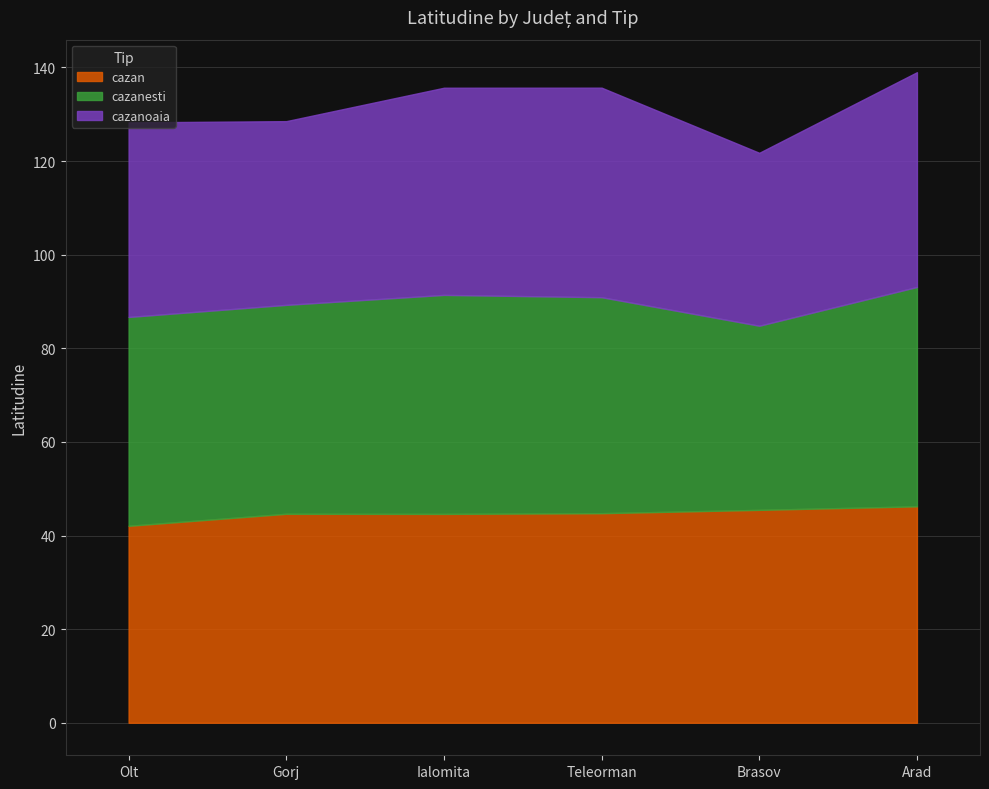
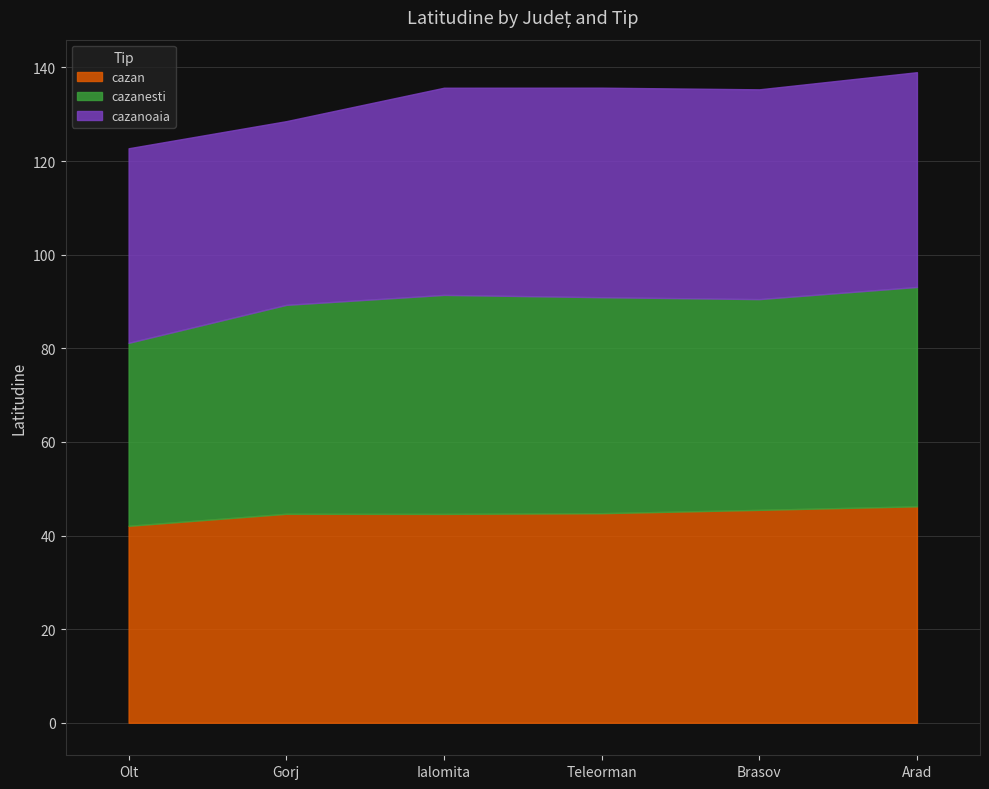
cazanesti, Olt: 45 -> 39
cazanesti, Brasov: 39 -> 45
cazanoaia, Brasov: 37 -> 45
